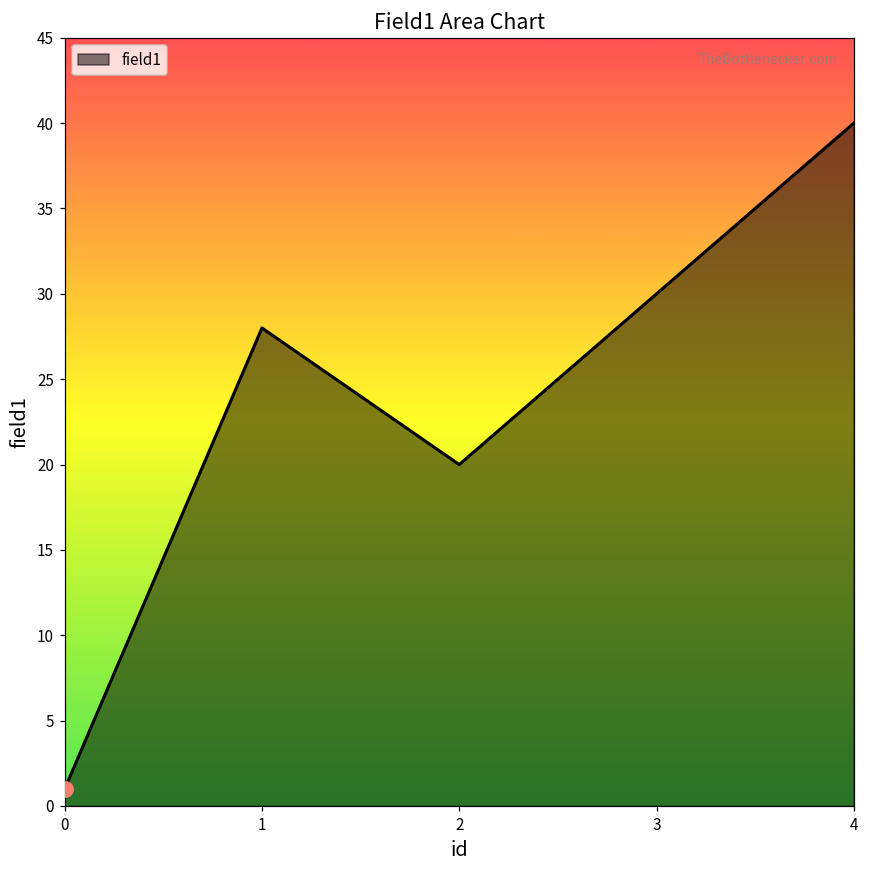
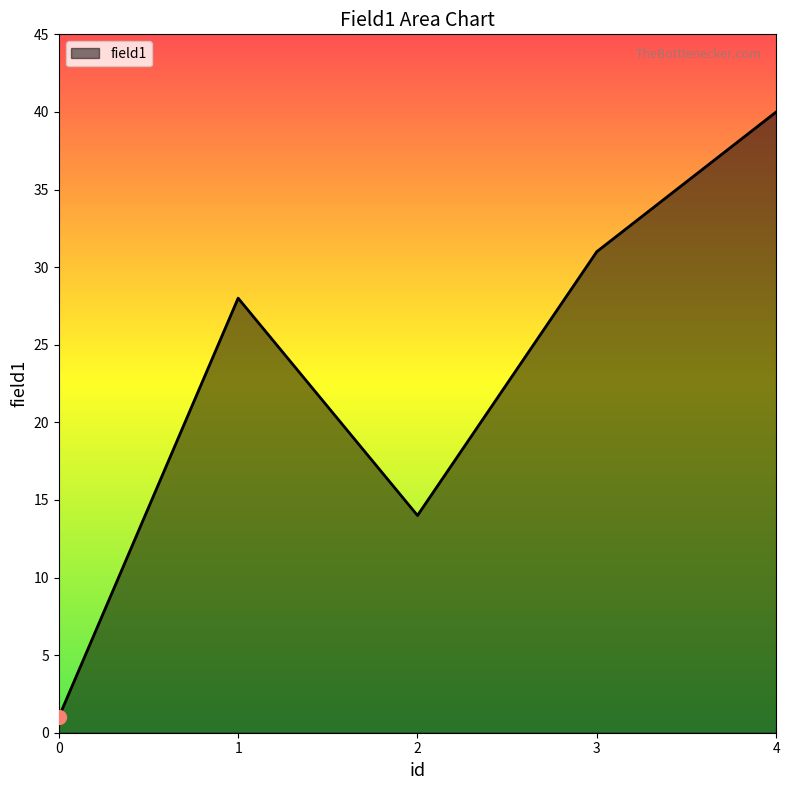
field1, 2: 20 -> 14
field1, 3: 30 -> 31
